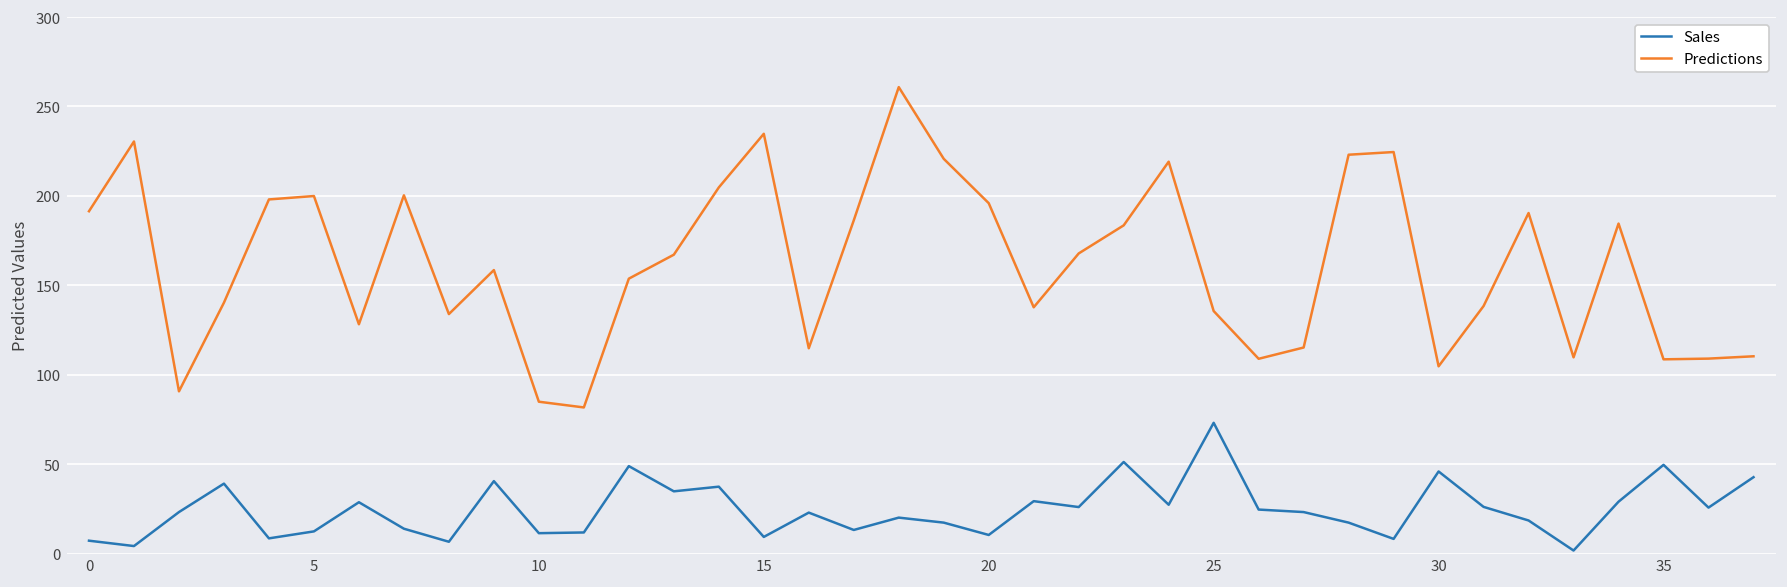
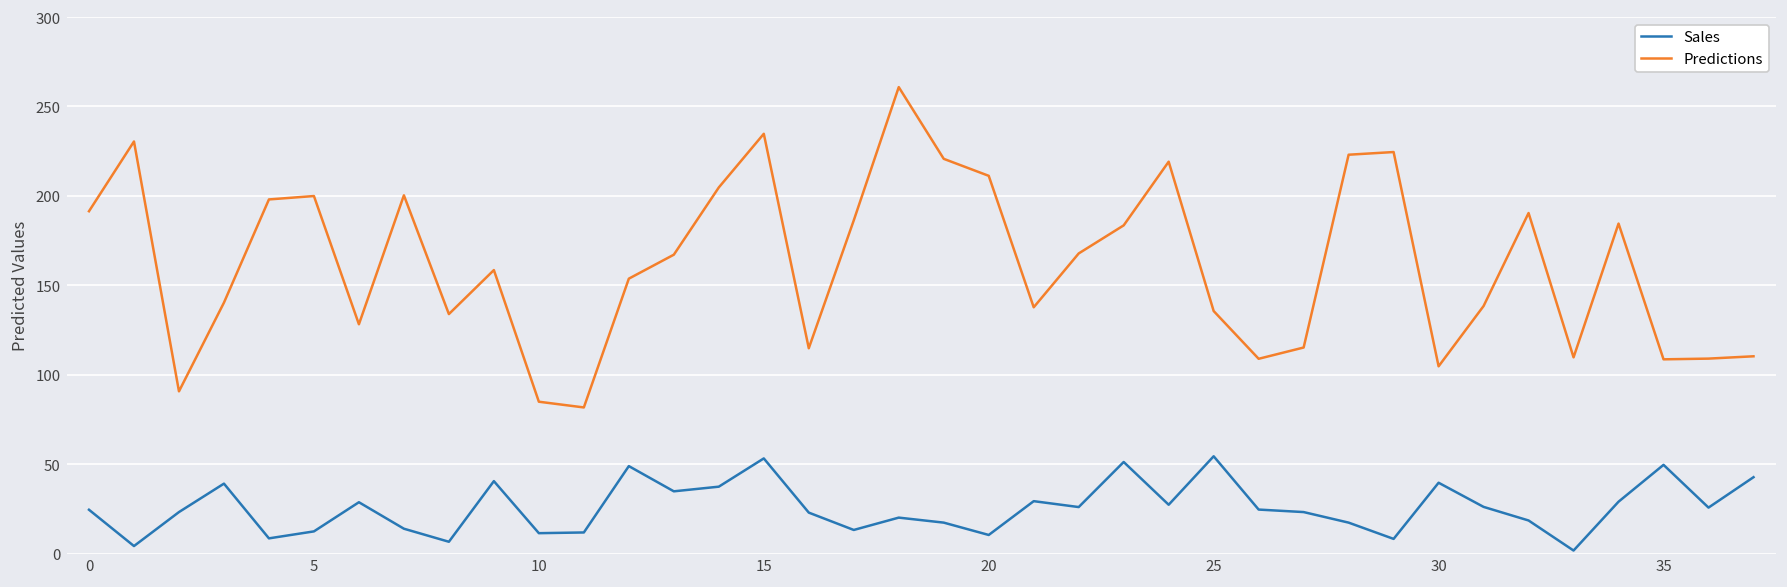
Sales, 0: 7 -> 25
Sales, 15: 9 -> 53
Predictions, 20: 196 -> 211
Sales, 25: 73 -> 54
Sales, 30: 46 -> 40
